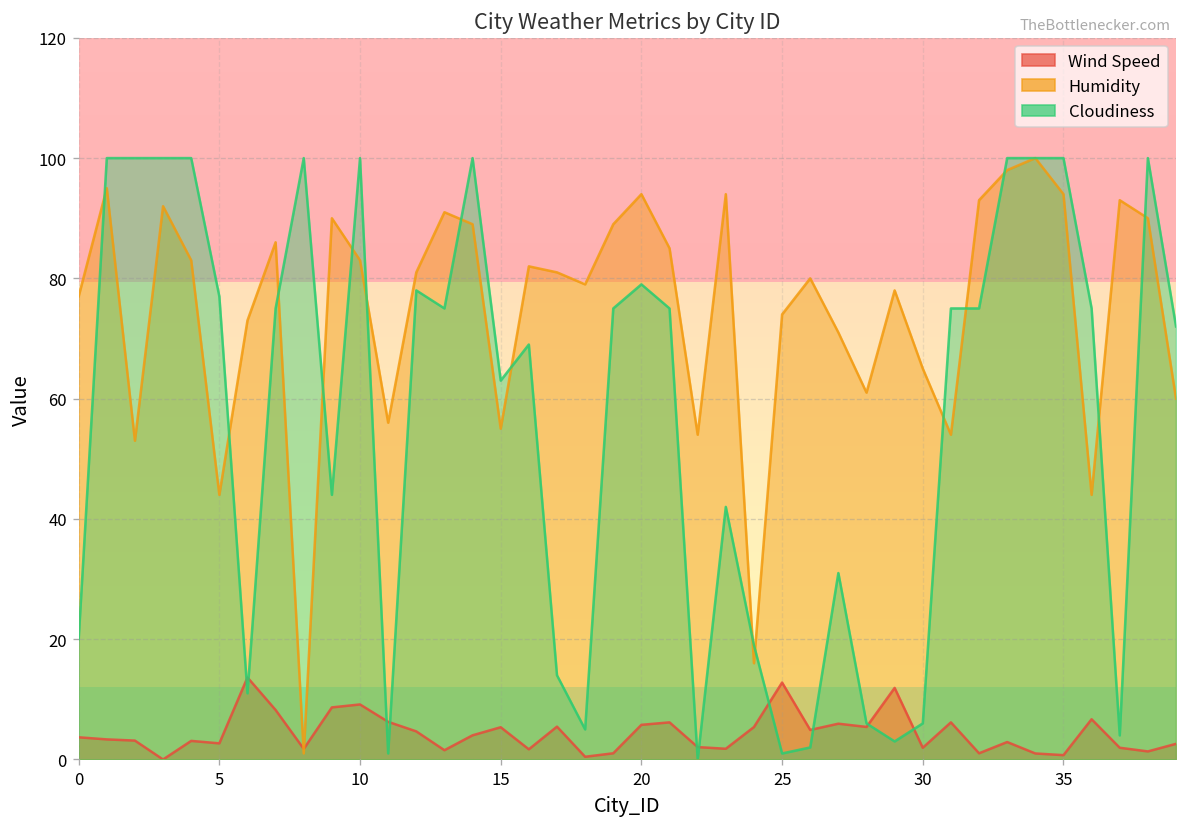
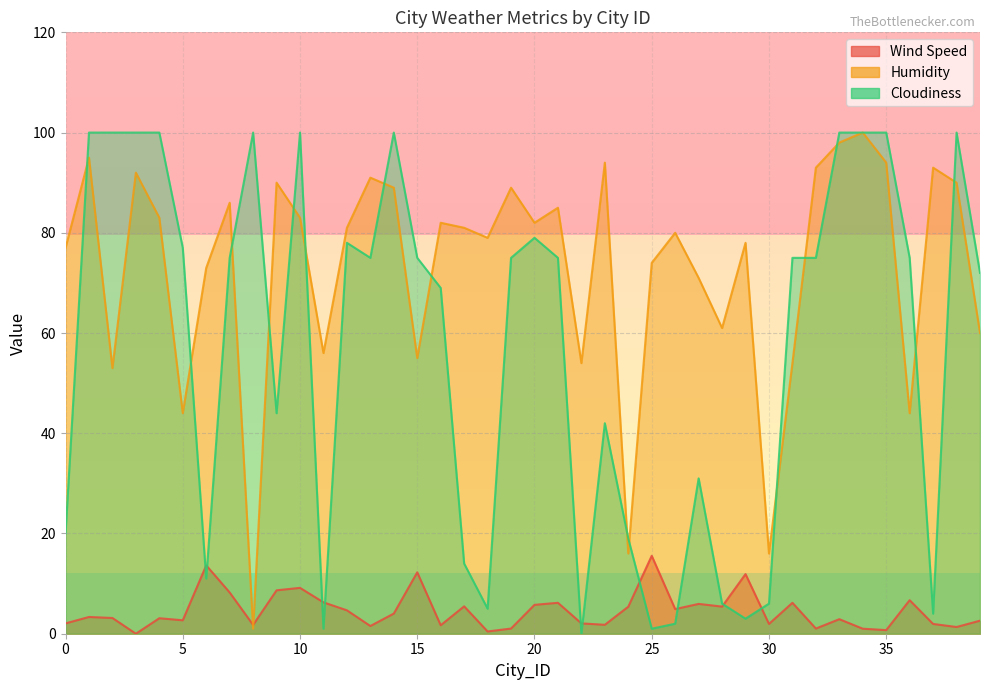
Wind Speed, 0: 4 -> 2
Wind Speed, 15: 5 -> 12
Cloudiness, 15: 63 -> 75
Humidity, 20: 94 -> 82
Wind Speed, 25: 13 -> 16
Humidity, 30: 65 -> 16
